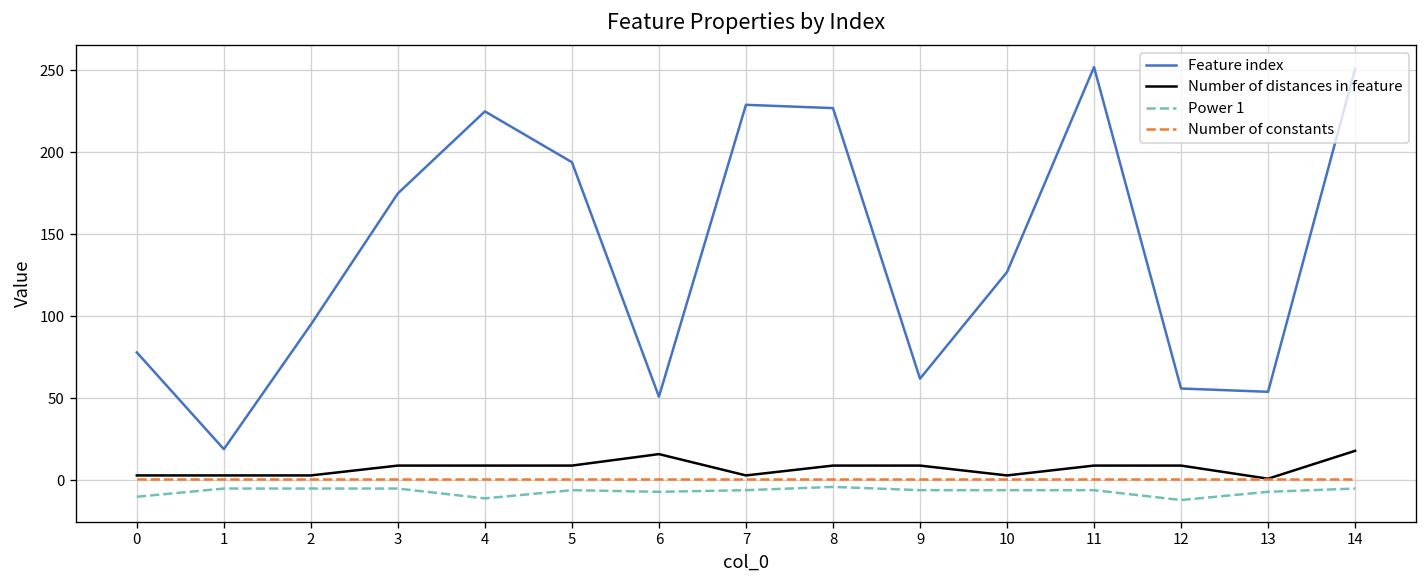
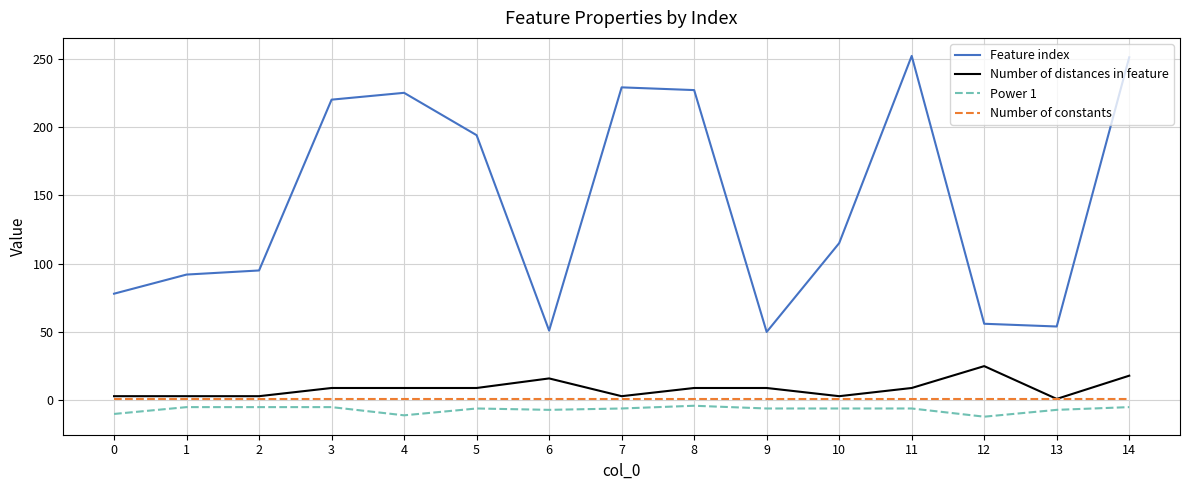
Feature index, 1: 19 -> 92
Feature index, 3: 175 -> 220
Feature index, 9: 62 -> 50
Feature index, 10: 127 -> 115
Number of distances in feature, 12: 9 -> 25
